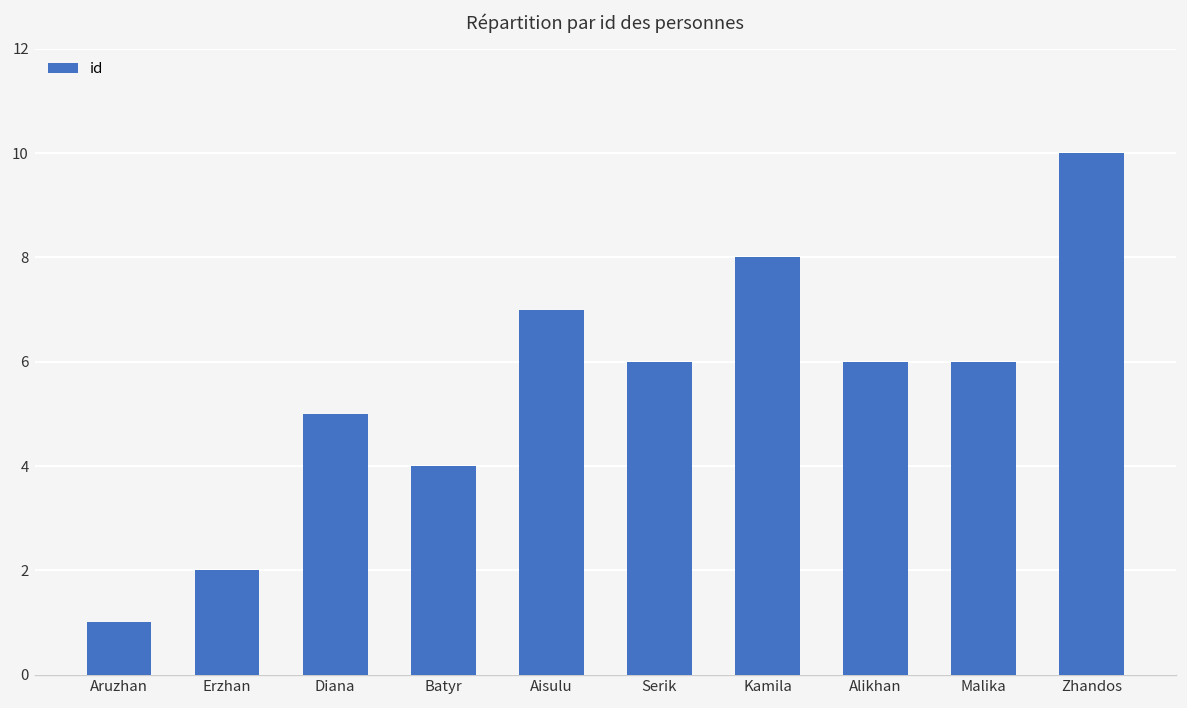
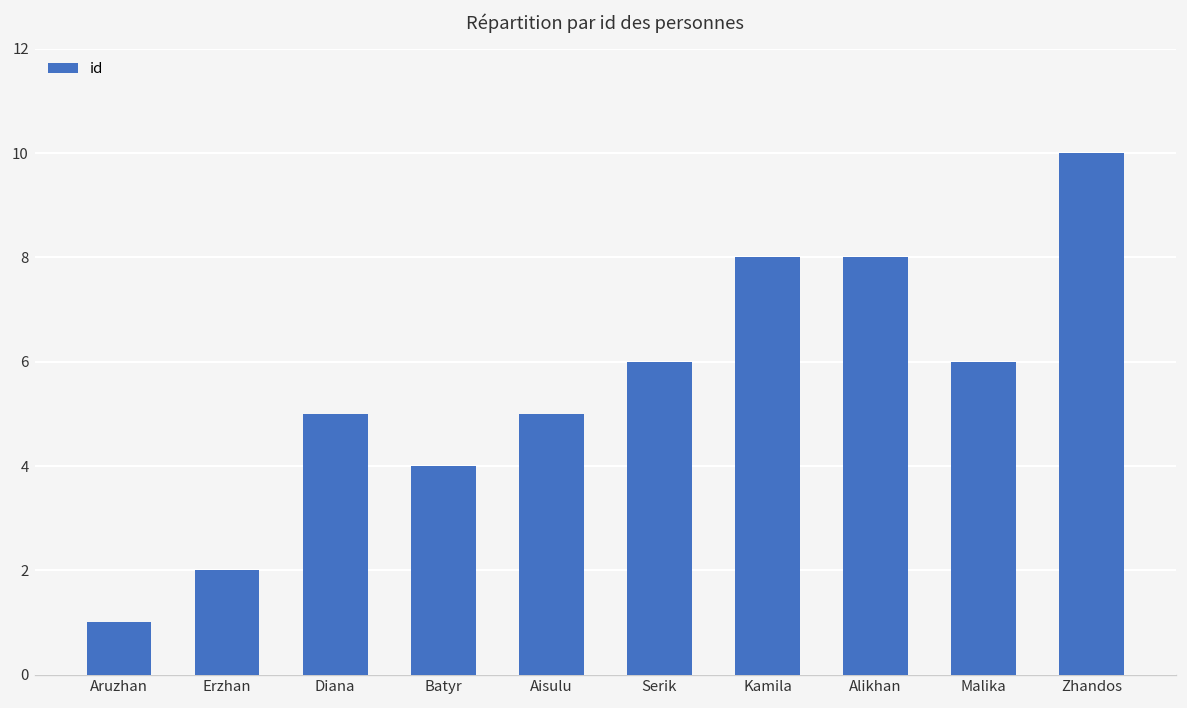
Aisulu: 7 -> 5
Alikhan: 6 -> 8
